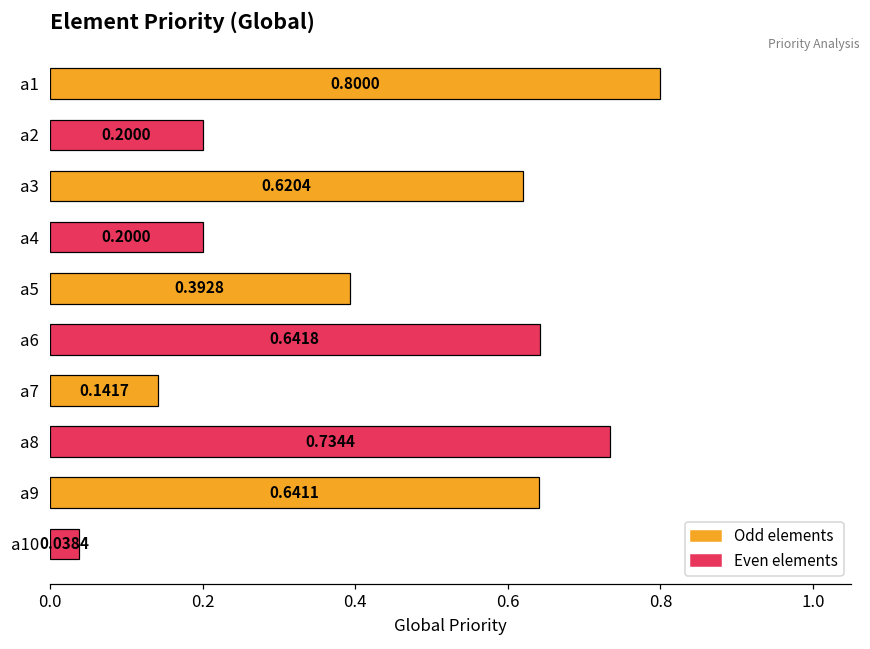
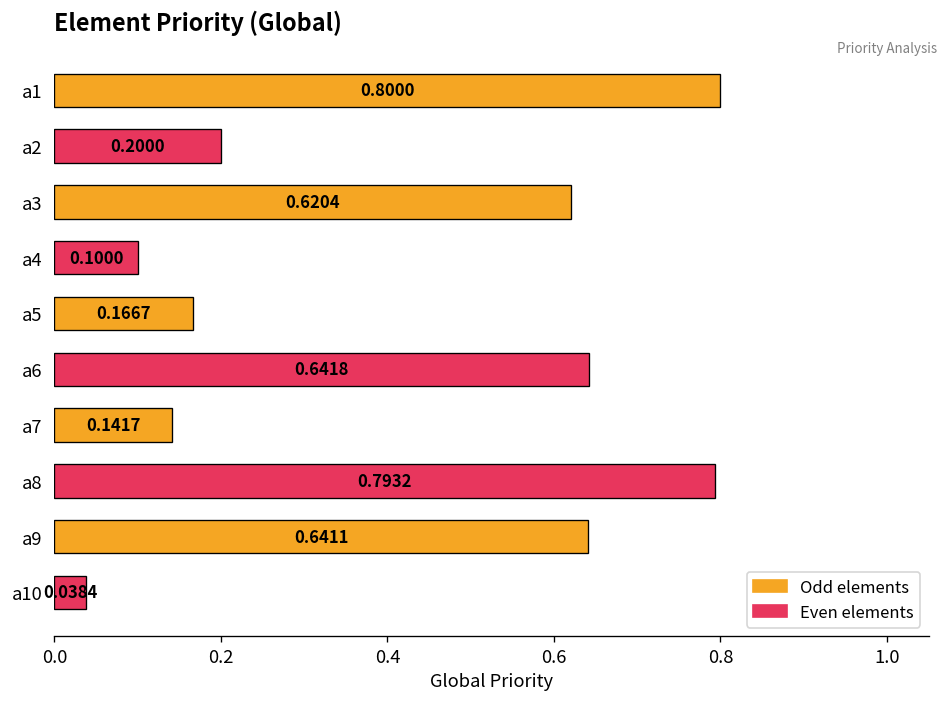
a4: 0.2000 -> 0.1000
a5: 0.3928 -> 0.1667
a8: 0.7344 -> 0.7932
